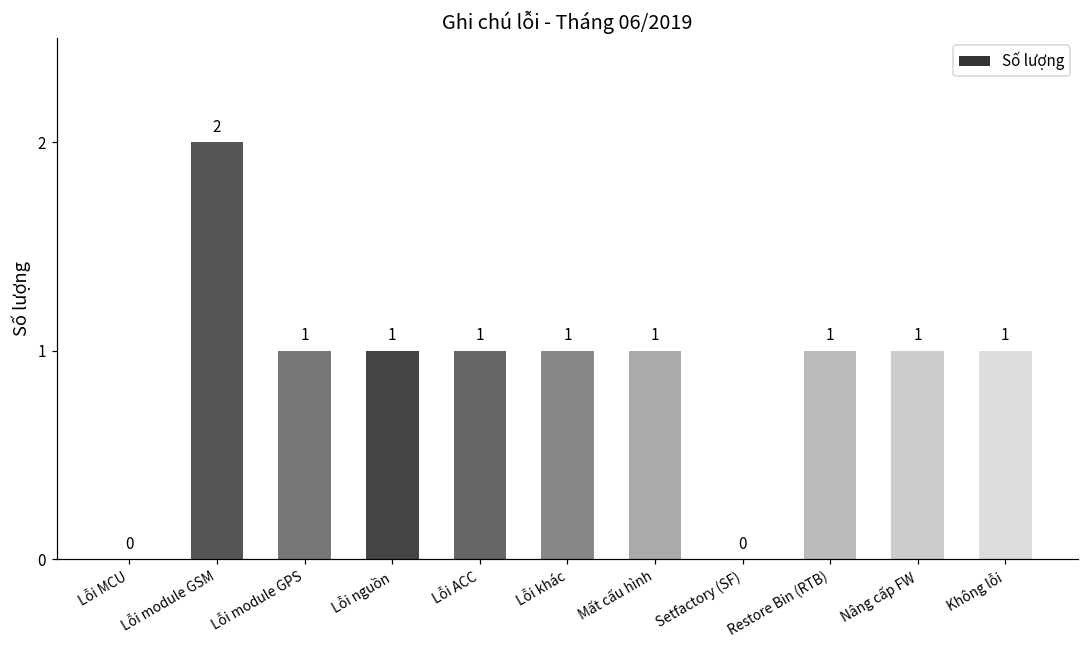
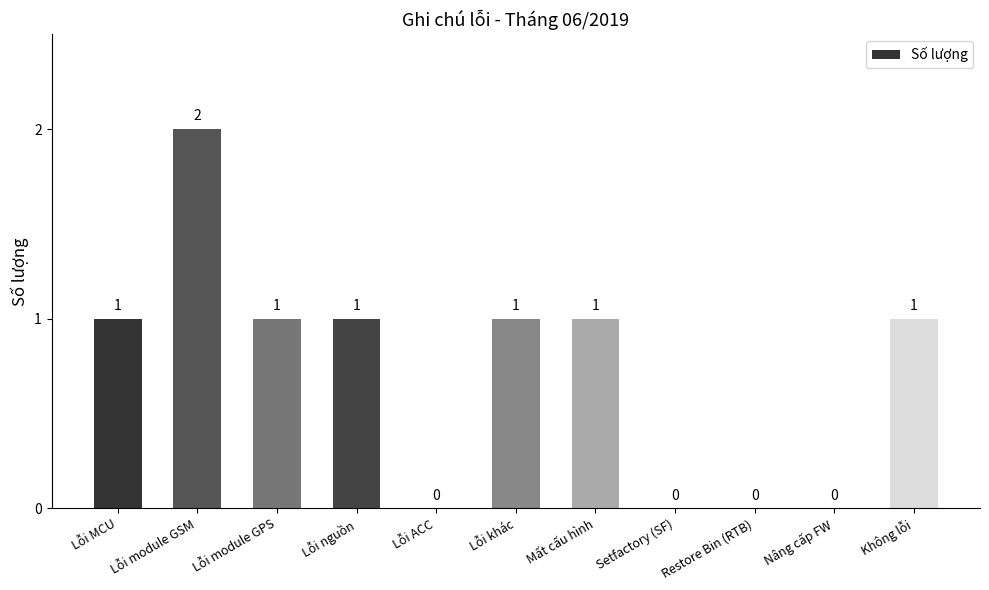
Lỗi MCU: 0 -> 1
Lỗi ACC: 1 -> 0
Restore Bin (RTB): 1 -> 0
Nâng cấp FW: 1 -> 0
